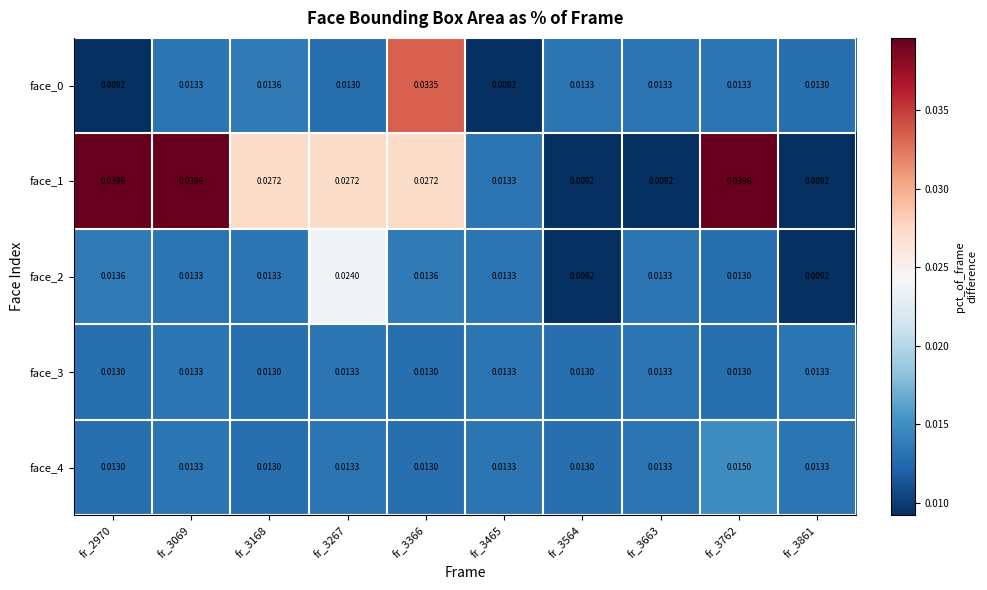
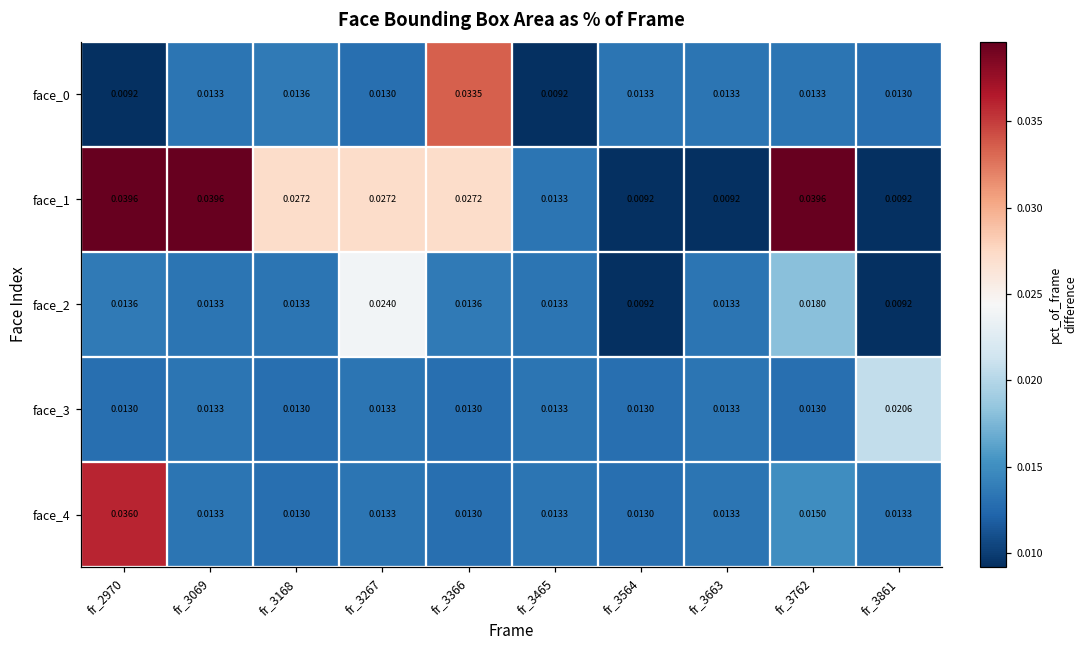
face_2, fr_3762: 0.0130 -> 0.0180
face_3, fr_3861: 0.0133 -> 0.0206
face_4, fr_2970: 0.0130 -> 0.0360
